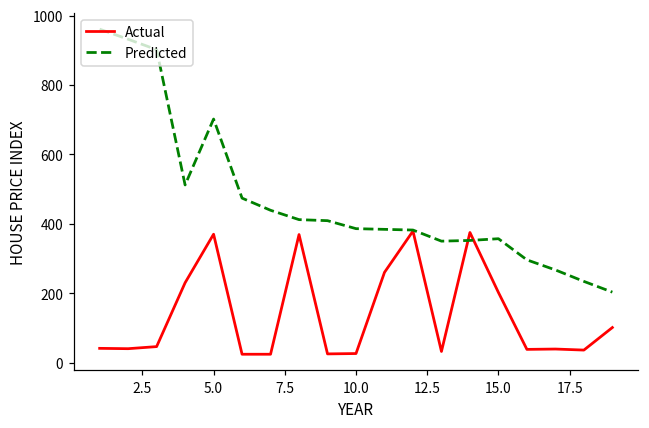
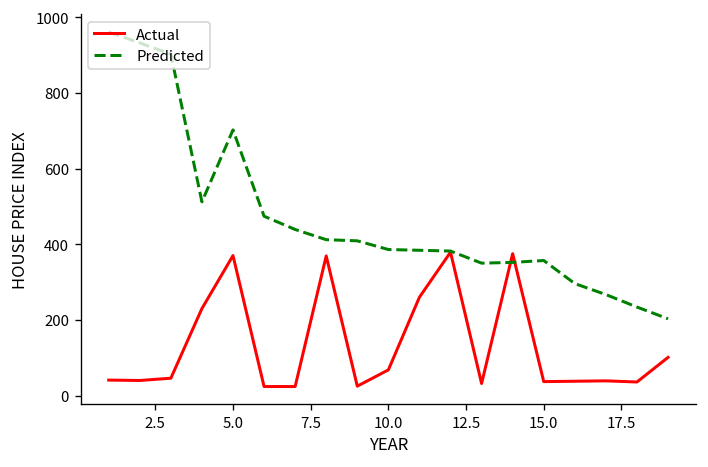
Actual, 10.0: 30 -> 70
Actual, 15.0: 200 -> 40
